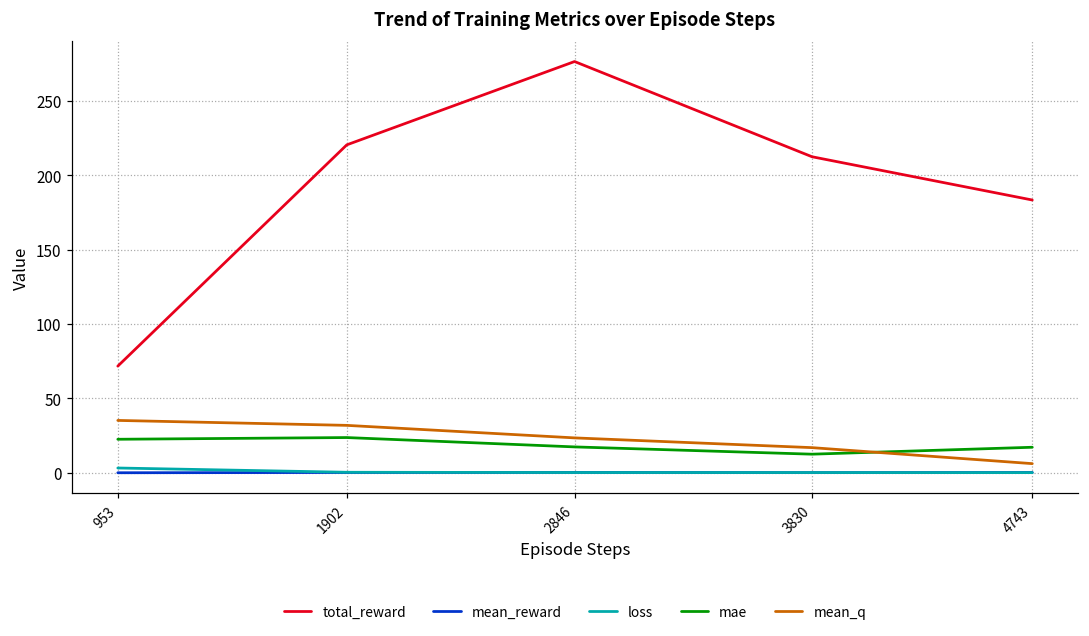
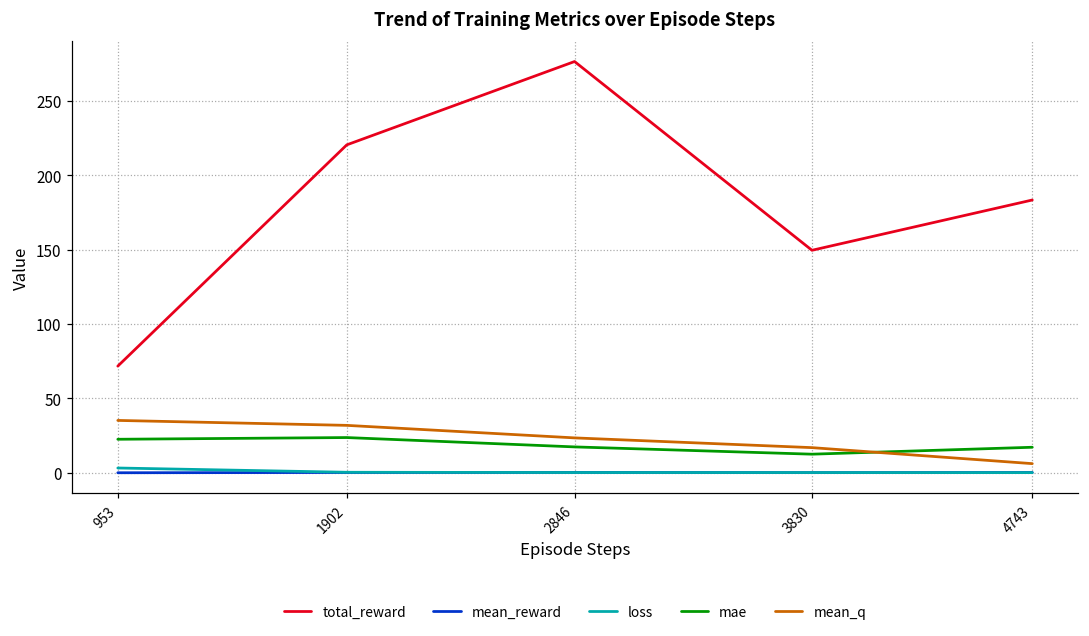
total_reward, 3830: 213 -> 150
